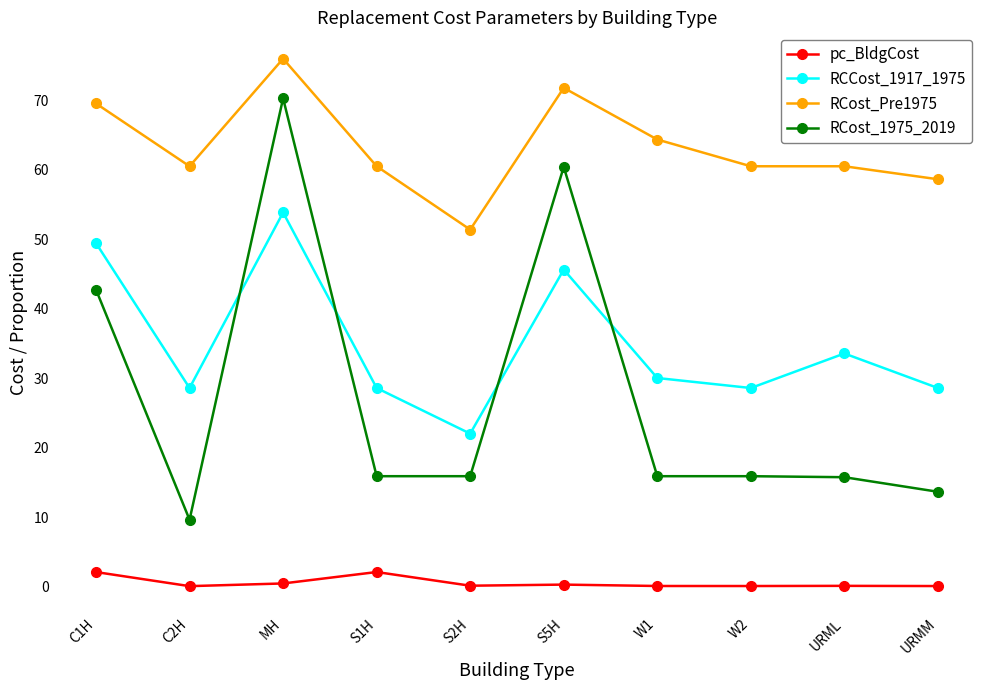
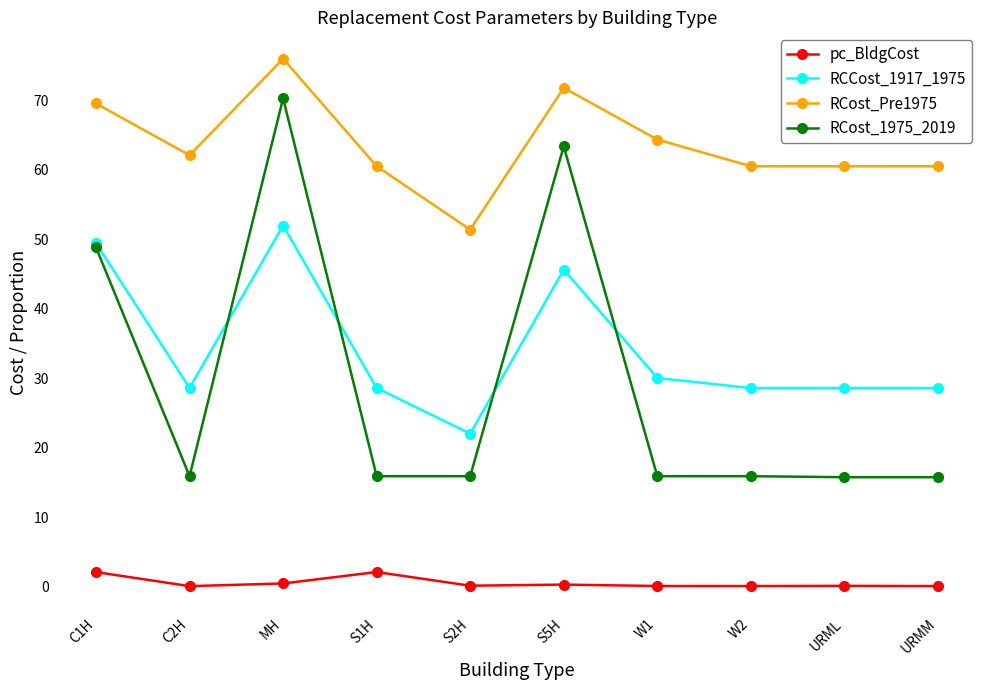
RCost_1975_2019, C1H: 43 -> 49
RCost_Pre1975, C2H: 60 -> 62
RCost_1975_2019, C2H: 10 -> 16
RCCost_1917_1975, MH: 54 -> 52
RCost_1975_2019, S5H: 60 -> 63
RCCost_1917_1975, URML: 34 -> 29
RCost_Pre1975, URMM: 59 -> 60
RCost_1975_2019, URMM: 14 -> 16
